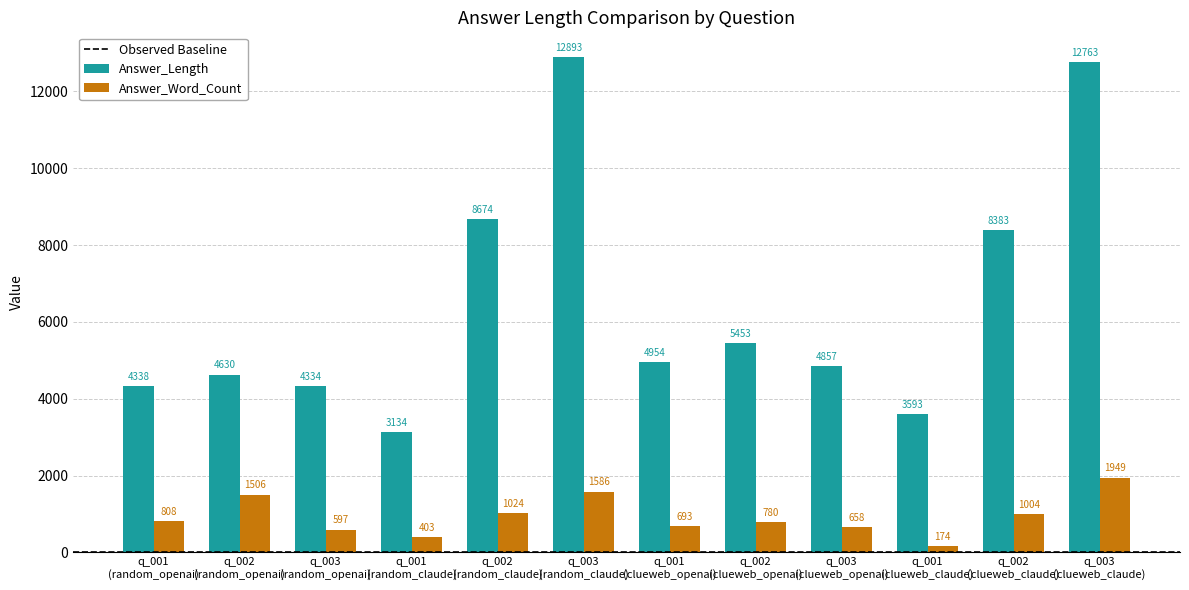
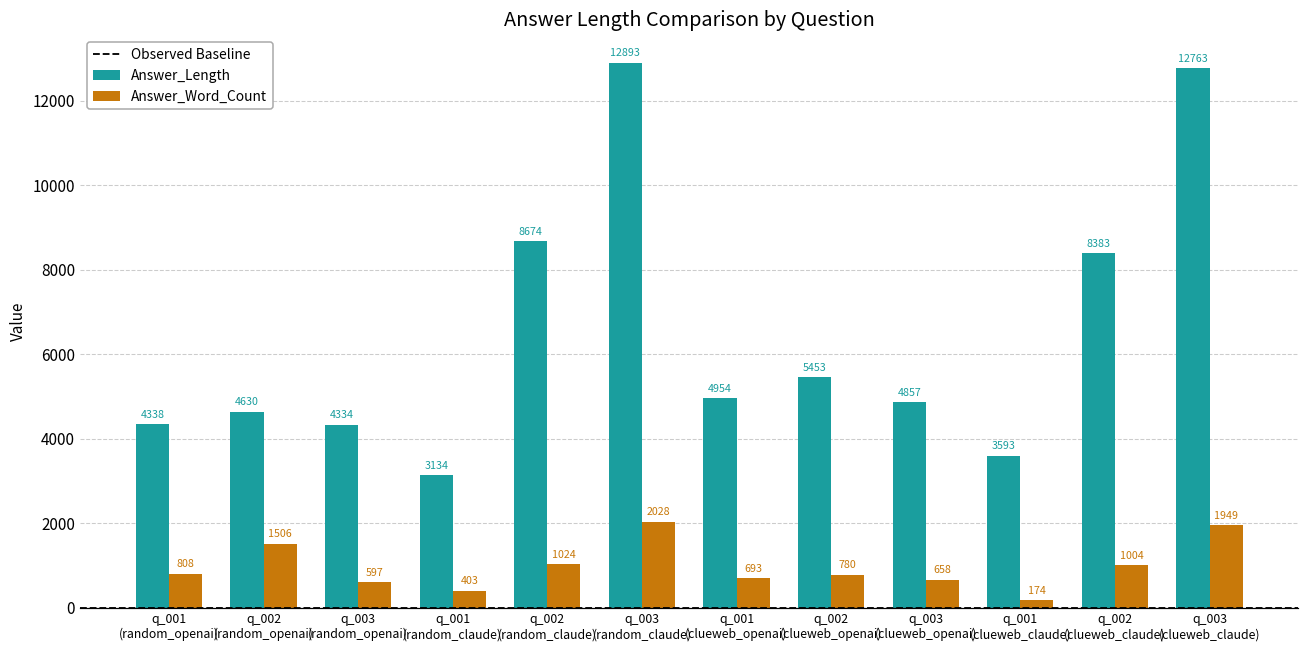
Answer_Word_Count, q_003 (random_claude): 1586 -> 2028
